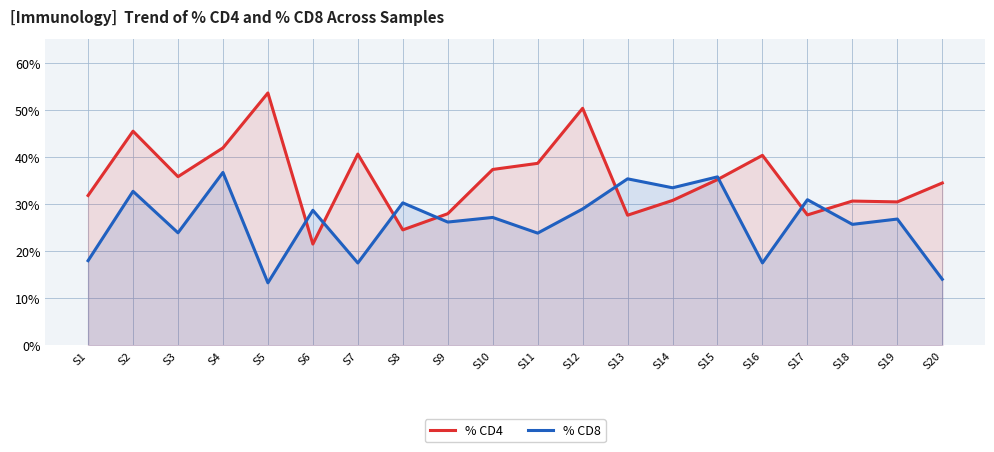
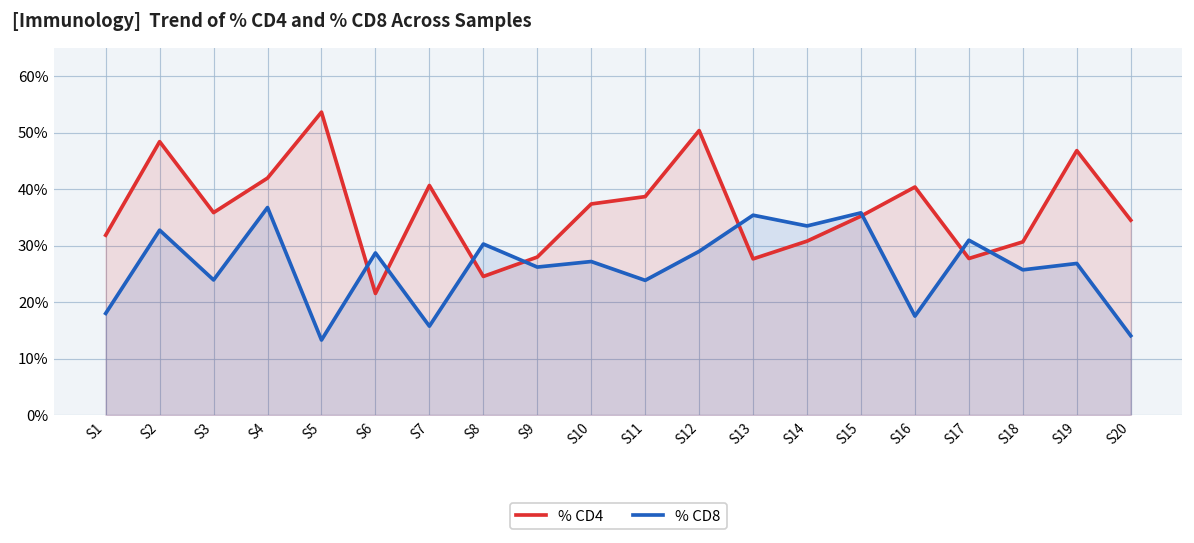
% CD4, S2: 46% -> 48%
% CD8, S7: 18% -> 16%
% CD4, S19: 30% -> 47%
